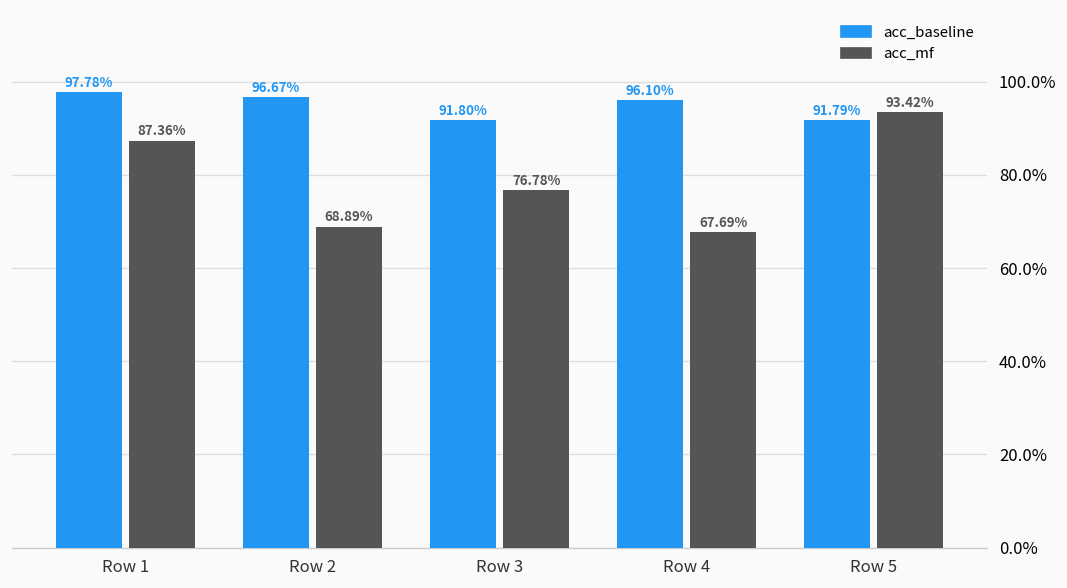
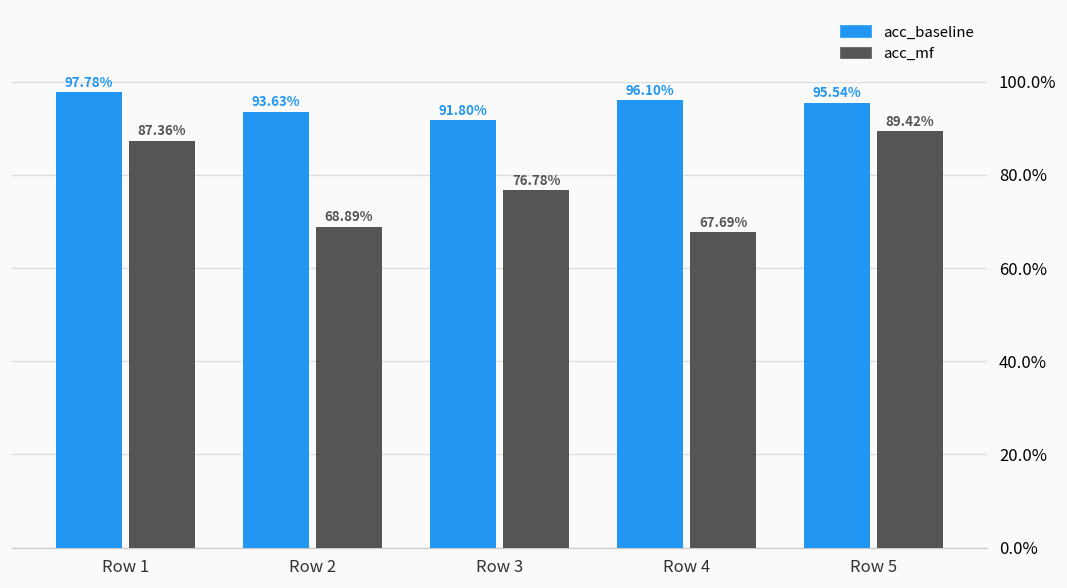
acc_baseline, Row 2: 96.67% -> 93.63%
acc_baseline, Row 5: 91.79% -> 95.54%
acc_mf, Row 5: 93.42% -> 89.42%
